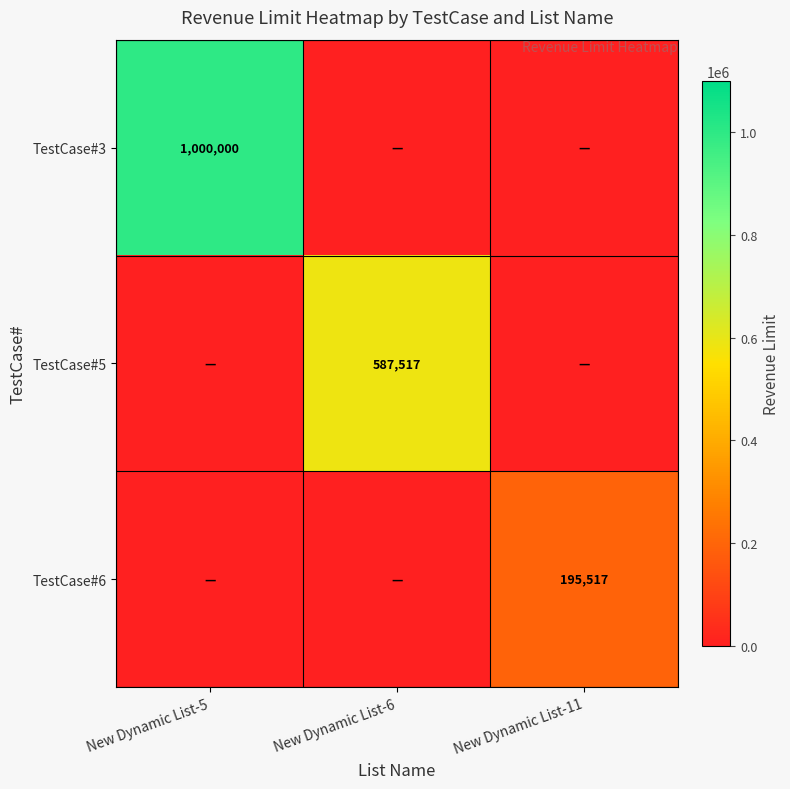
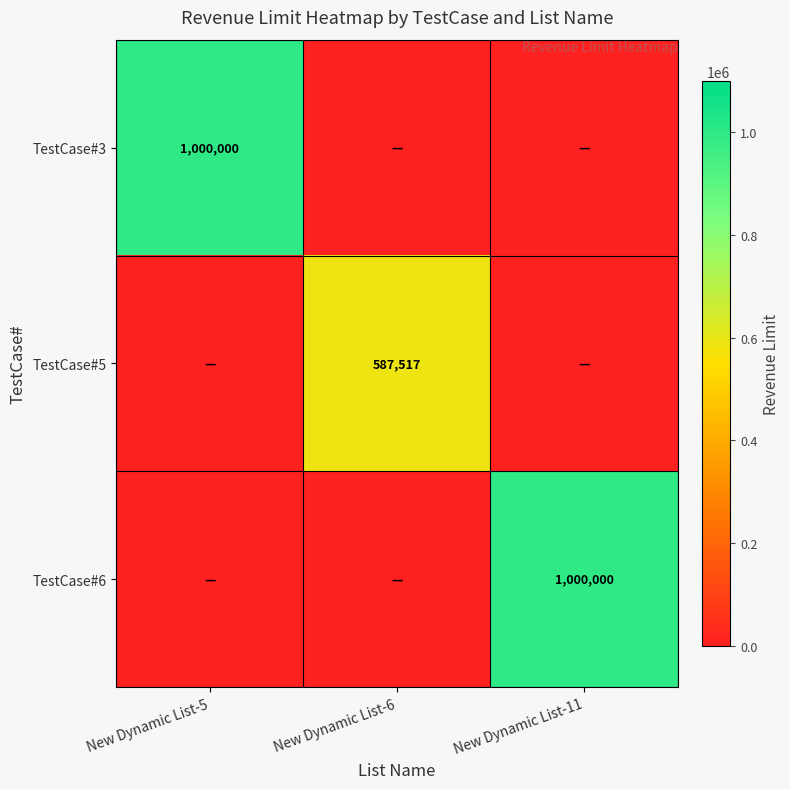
TestCase#6, New Dynamic List-11: 195,517 -> 1,000,000
